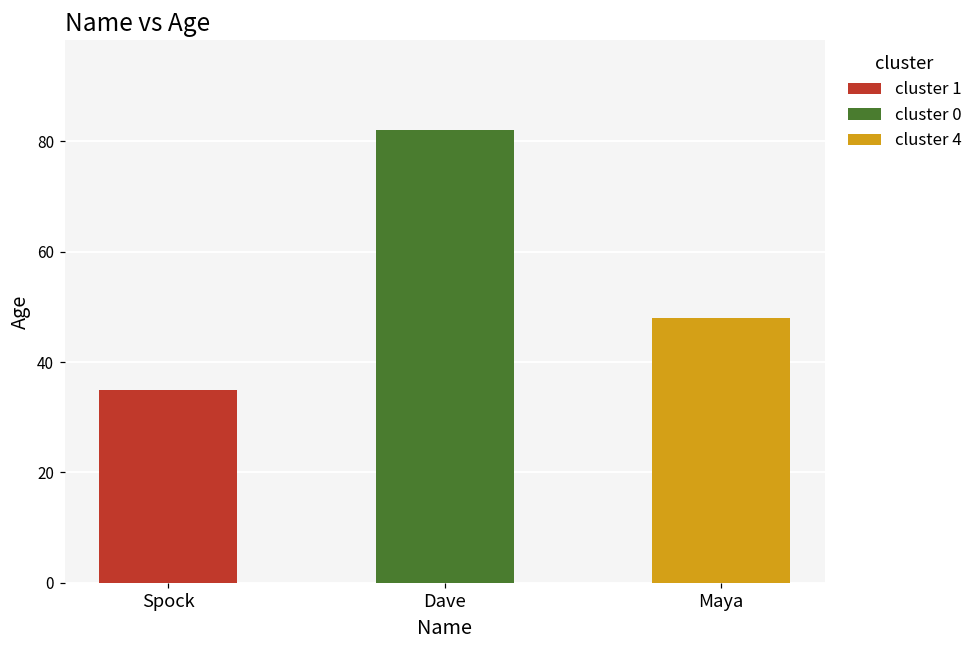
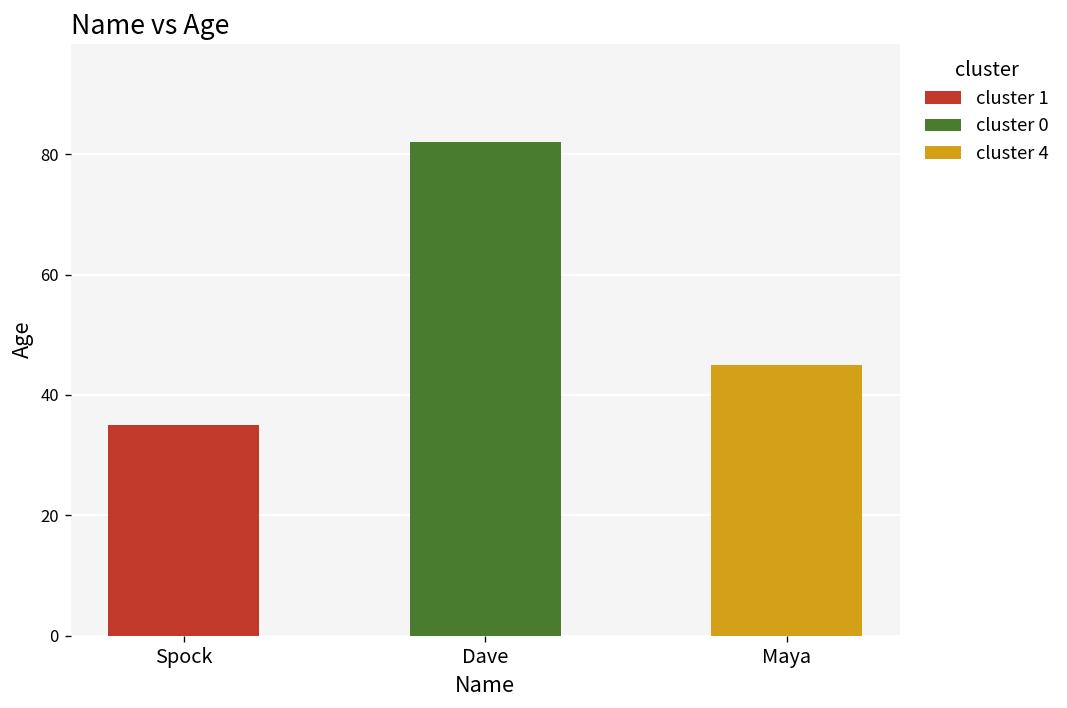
Maya: 48 -> 45
